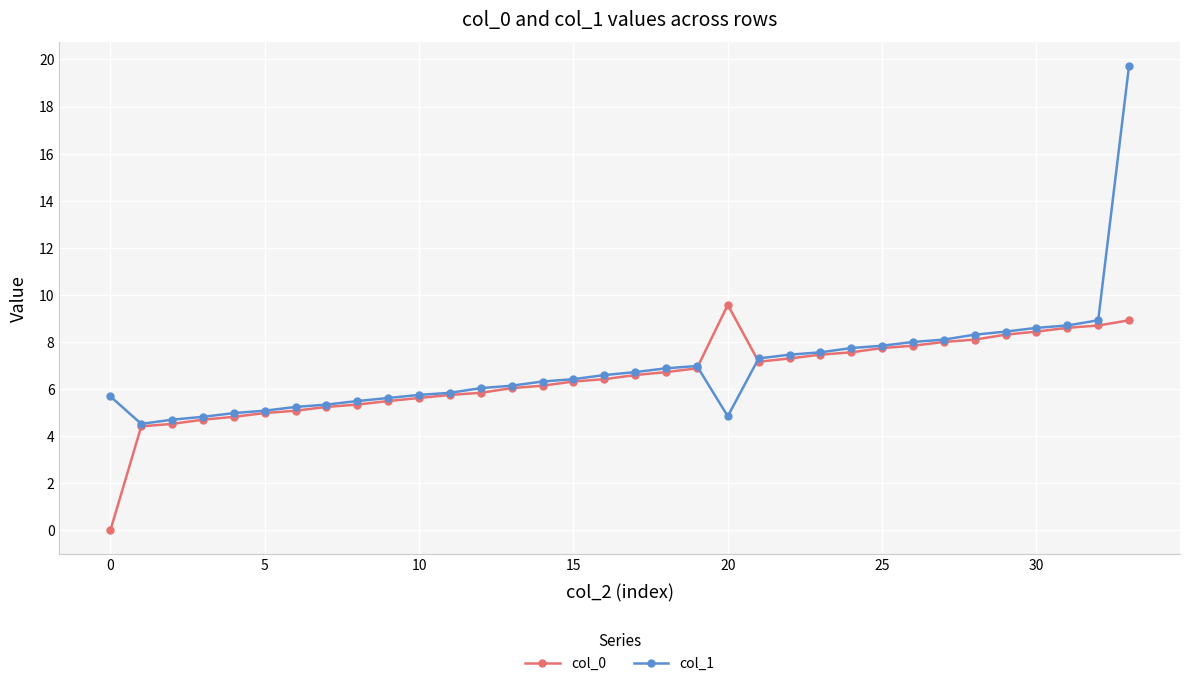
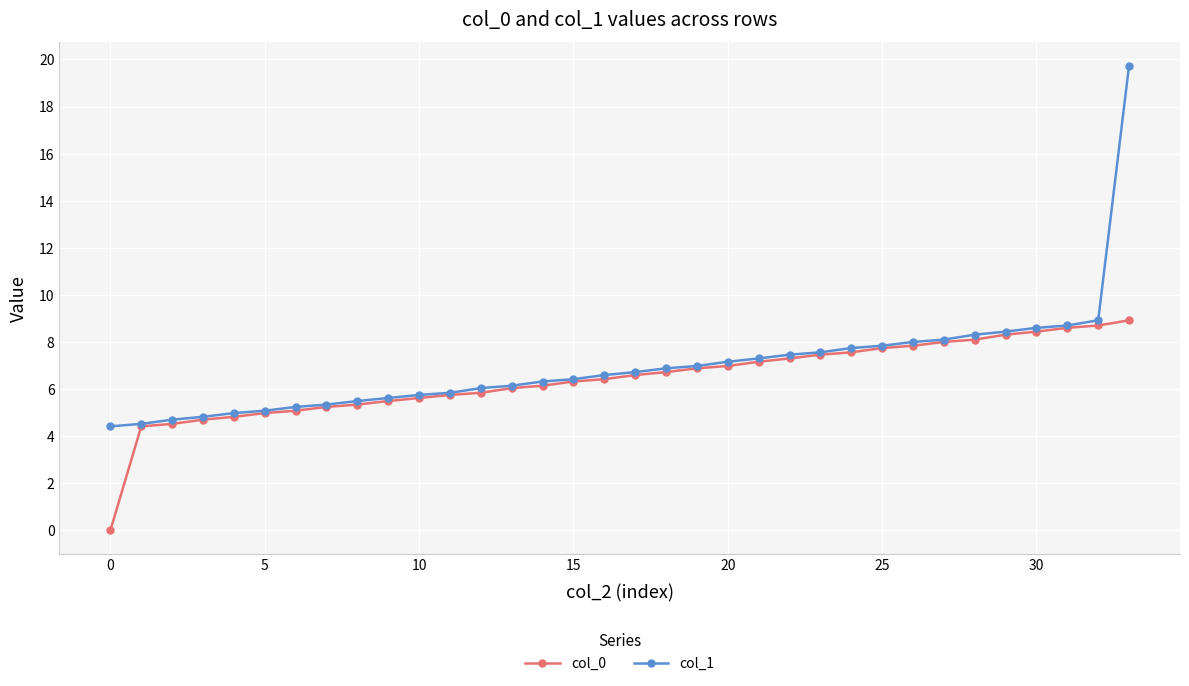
col_1, 0: 5.7 -> 4.4
col_0, 20: 9.6 -> 7.0
col_1, 20: 4.8 -> 7.2
